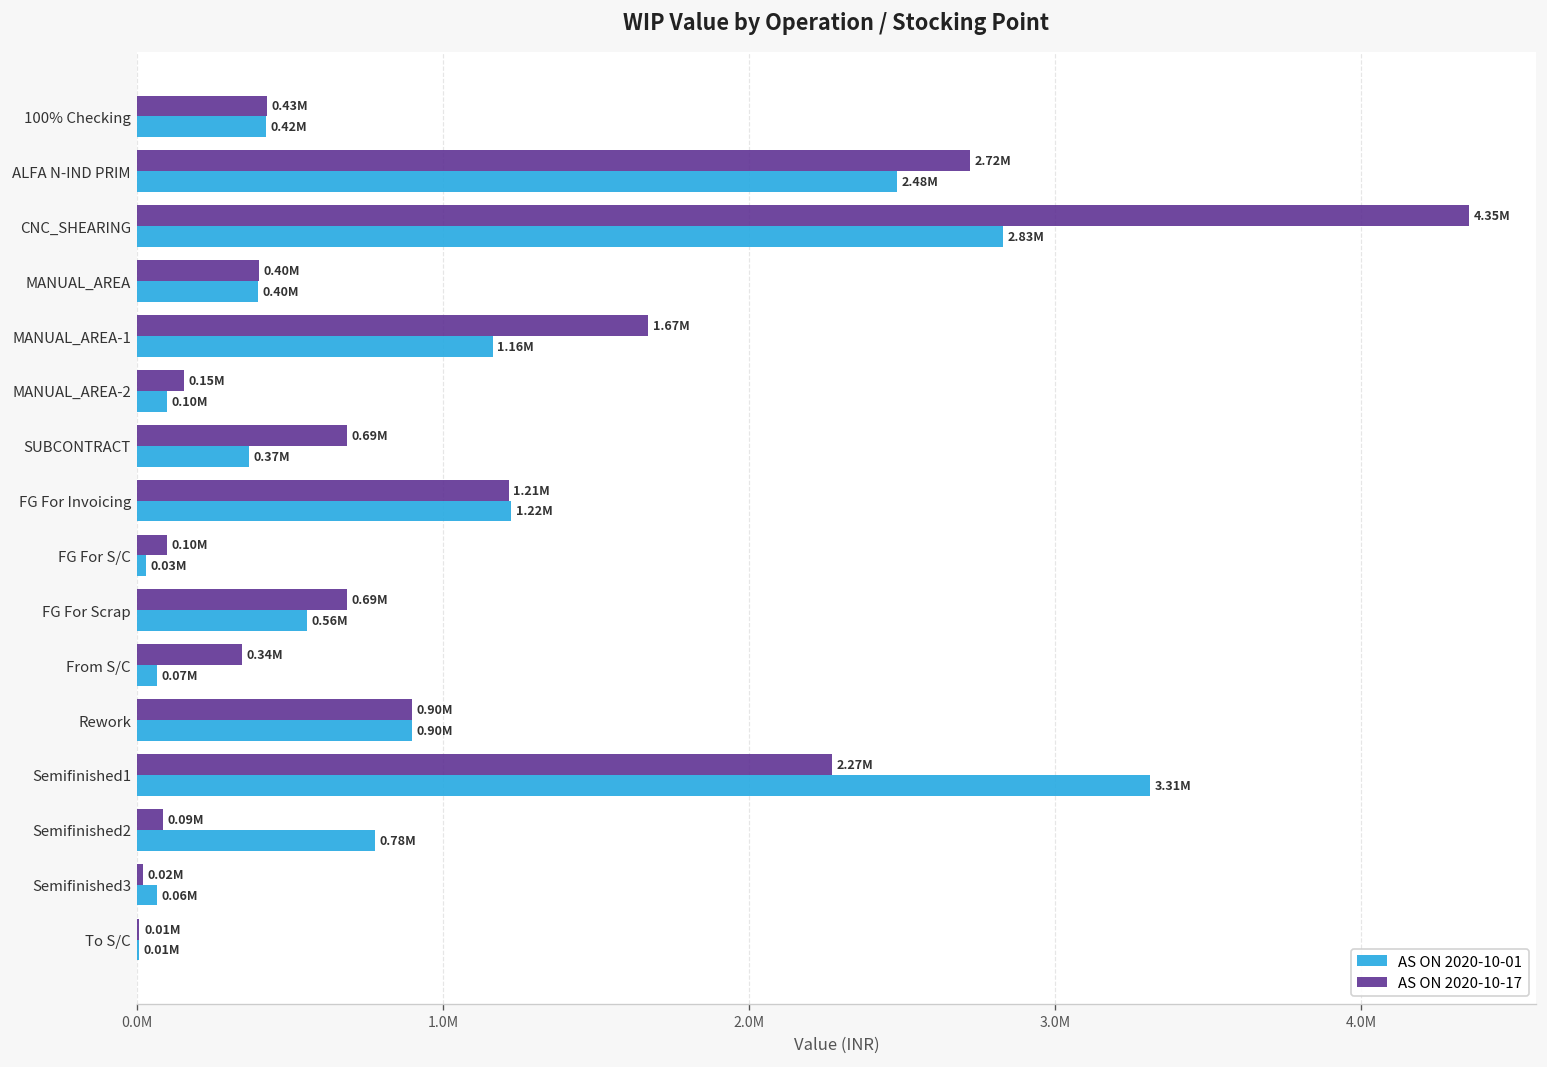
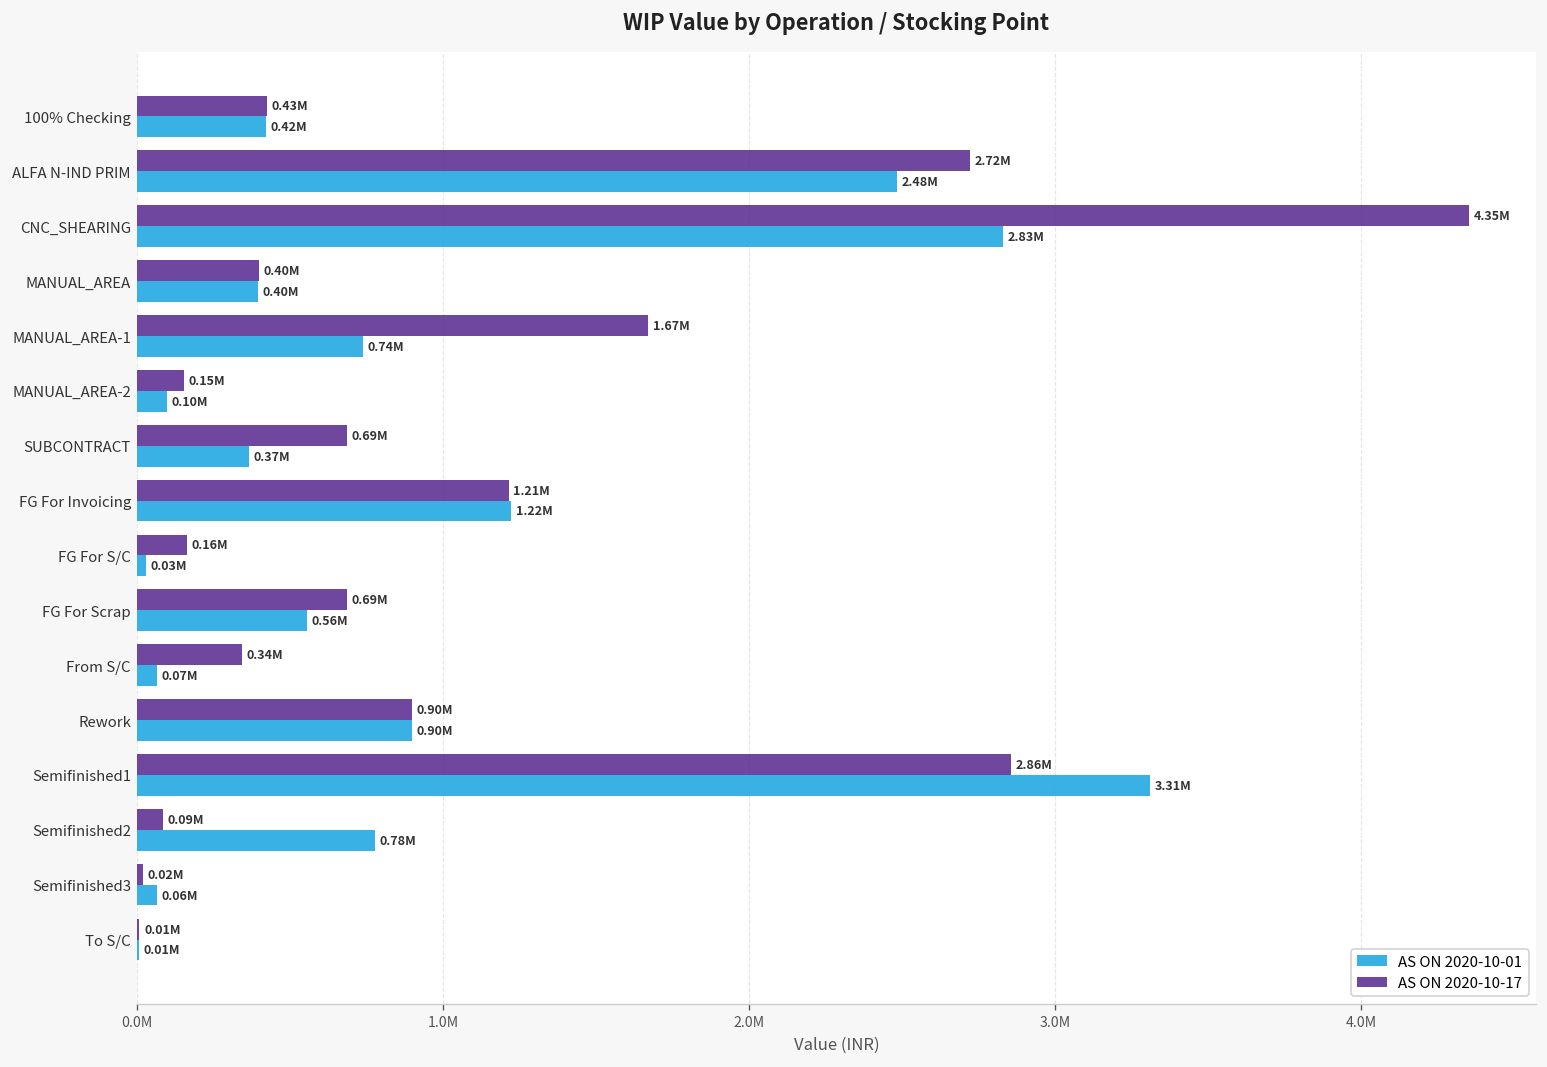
AS ON 2020-10-01, MANUAL_AREA-1: 1.16M -> 0.74M
AS ON 2020-10-17, FG For S/C: 0.10M -> 0.16M
AS ON 2020-10-17, Semifinished1: 2.27M -> 2.86M
